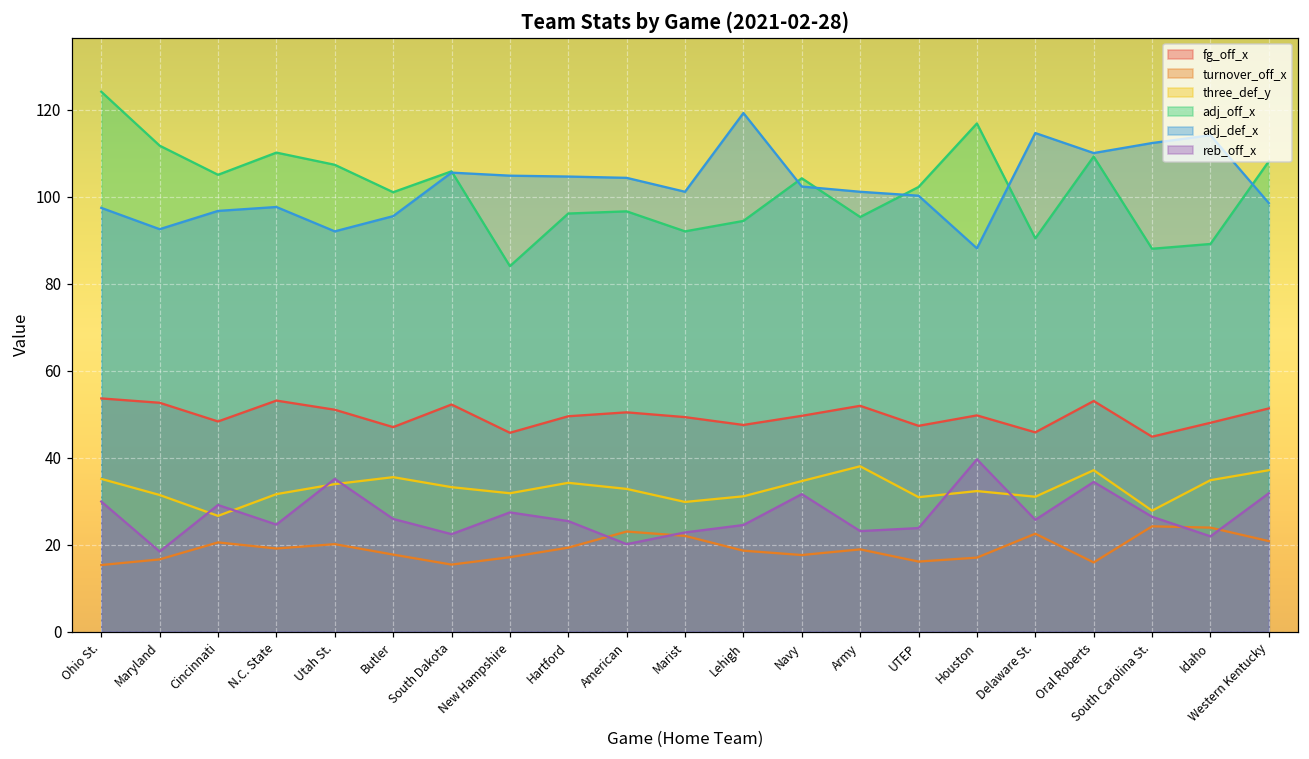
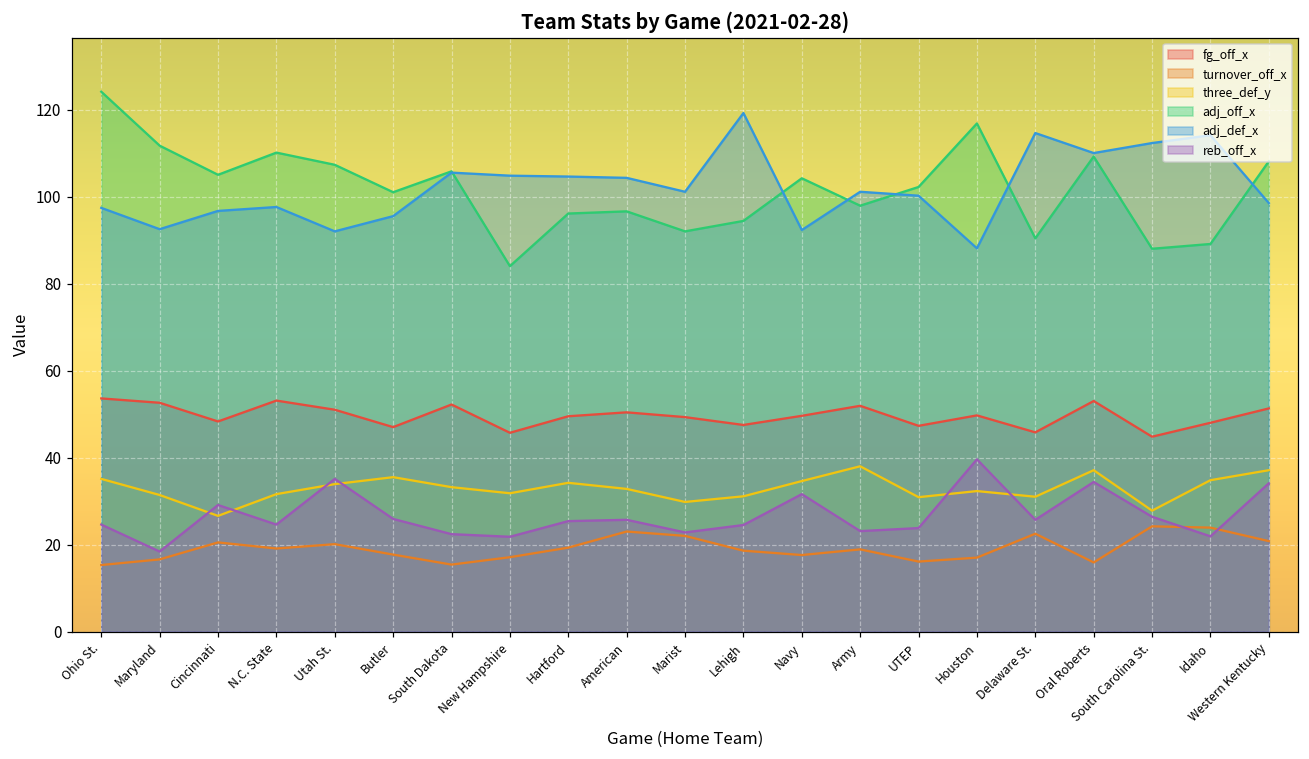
reb_off_x, Ohio St.: 30 -> 25
reb_off_x, New Hampshire: 27 -> 22
reb_off_x, American: 20 -> 26
adj_def_x, Navy: 102 -> 92
adj_off_x, Army: 95 -> 98
reb_off_x, Western Kentucky: 32 -> 34
